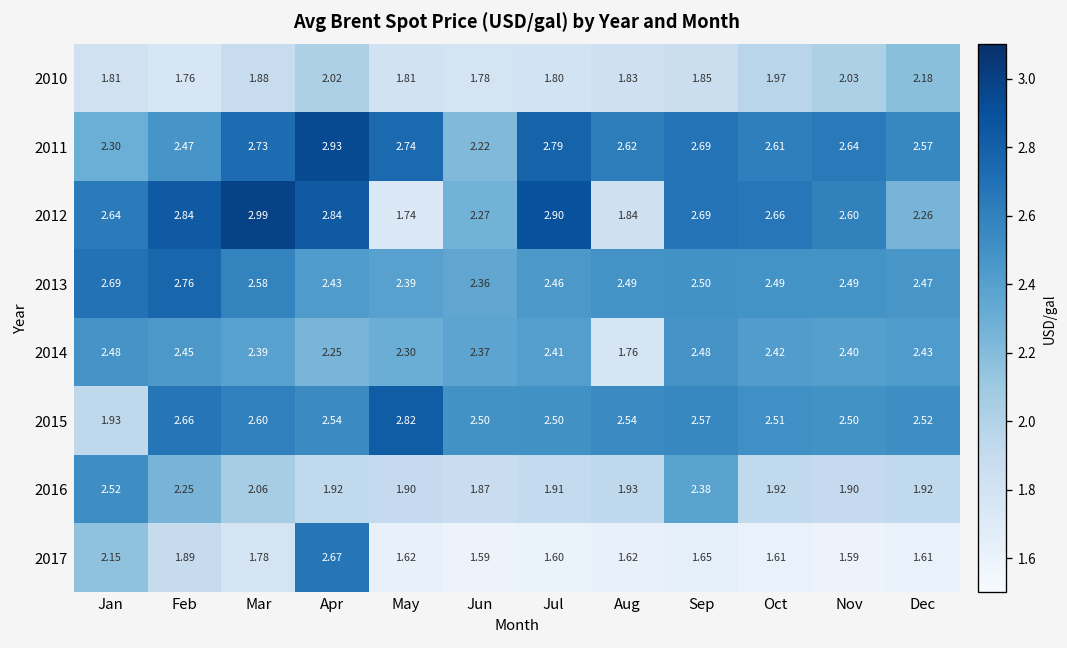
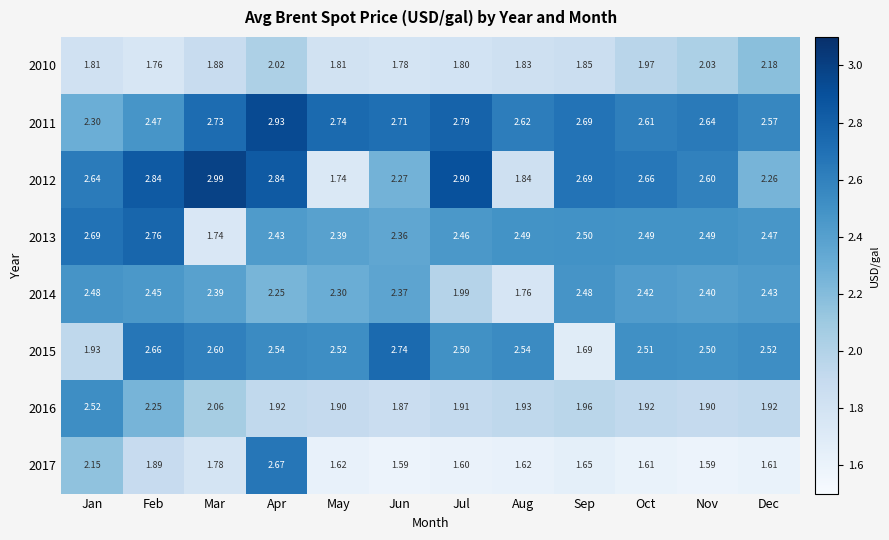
2011, Jun: 2.22 -> 2.71
2013, Mar: 2.58 -> 1.74
2014, Jul: 2.41 -> 1.99
2015, May: 2.82 -> 2.52
2015, Jun: 2.50 -> 2.74
2015, Sep: 2.57 -> 1.69
2016, Sep: 2.38 -> 1.96
